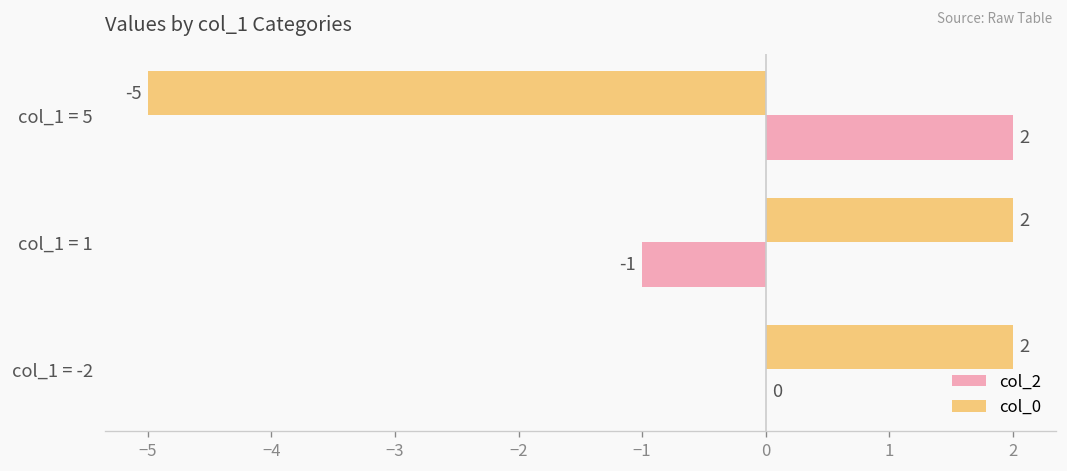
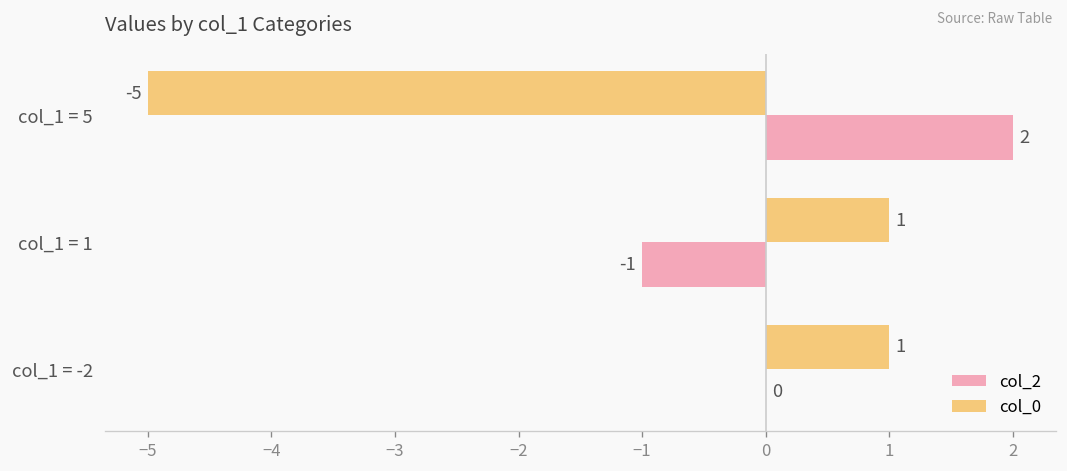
col_0, col_1 = 1: 2 -> 1
col_0, col_1 = -2: 2 -> 1
